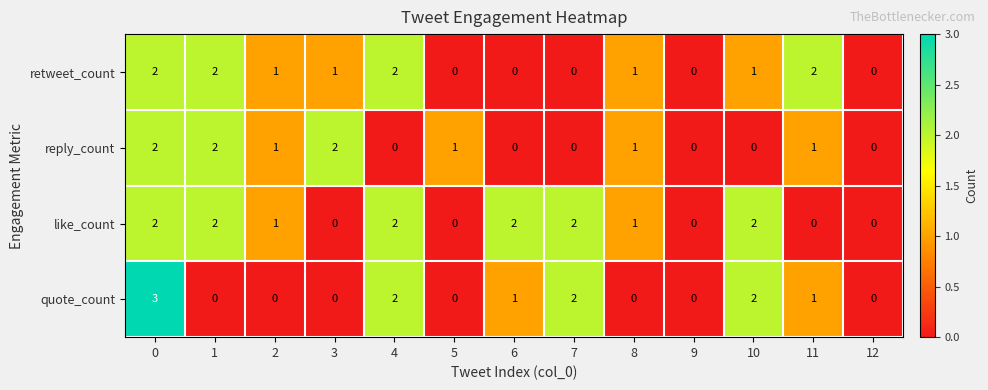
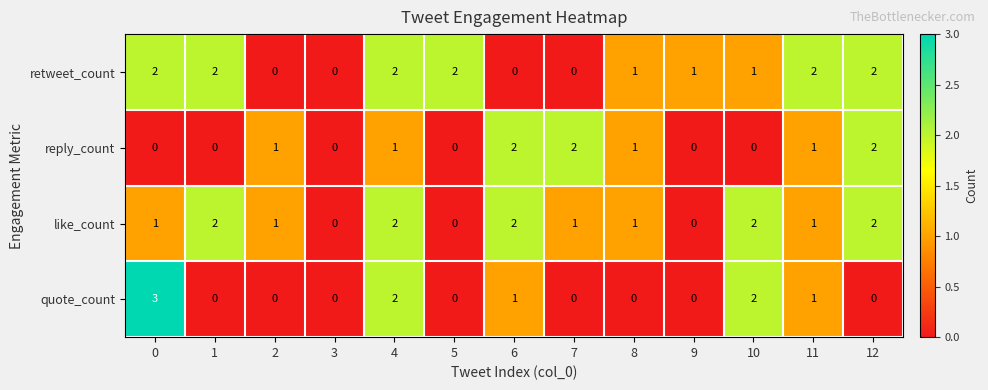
retweet_count, 2: 1 -> 0
retweet_count, 3: 1 -> 0
retweet_count, 5: 0 -> 2
retweet_count, 9: 0 -> 1
retweet_count, 12: 0 -> 2
reply_count, 0: 2 -> 0
reply_count, 1: 2 -> 0
reply_count, 3: 2 -> 0
reply_count, 4: 0 -> 1
reply_count, 5: 1 -> 0
reply_count, 6: 0 -> 2
reply_count, 7: 0 -> 2
reply_count, 12: 0 -> 2
like_count, 0: 2 -> 1
like_count, 7: 2 -> 1
like_count, 11: 0 -> 1
like_count, 12: 0 -> 2
quote_count, 7: 2 -> 0
